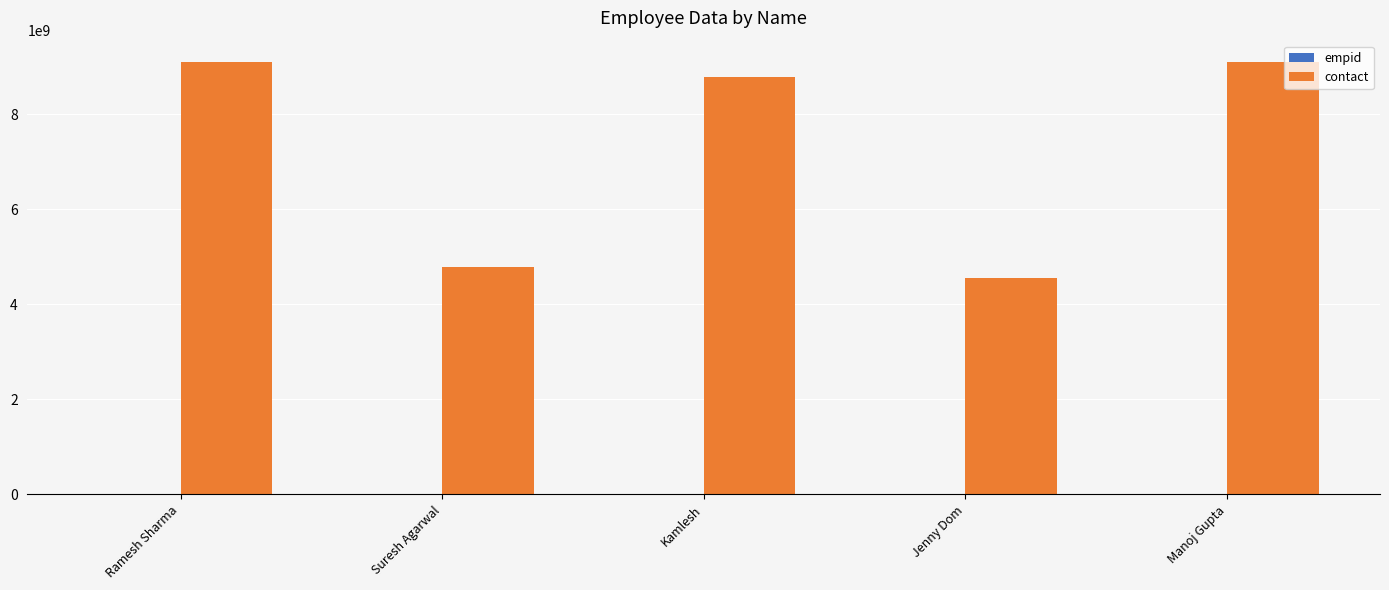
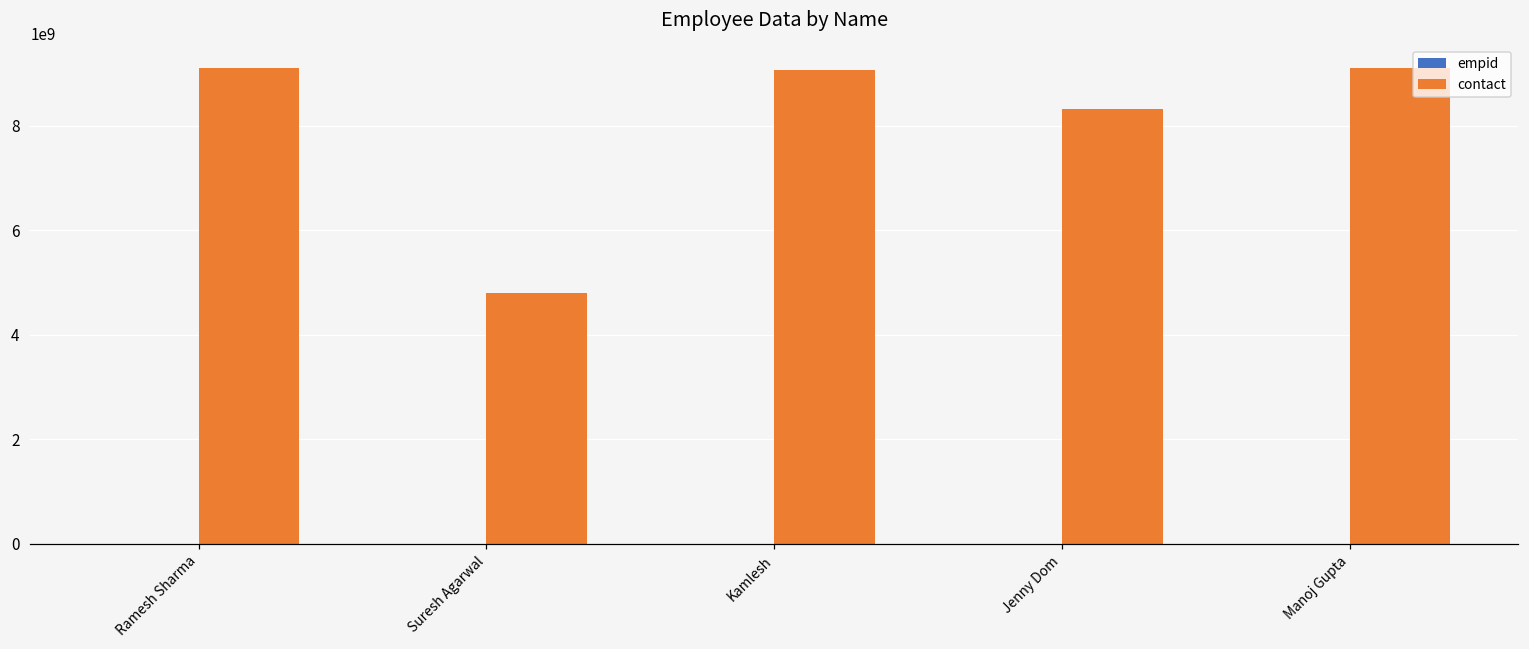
contact, Kamlesh: 8800000000 -> 9100000000
contact, Jenny Dom: 4500000000 -> 8300000000
